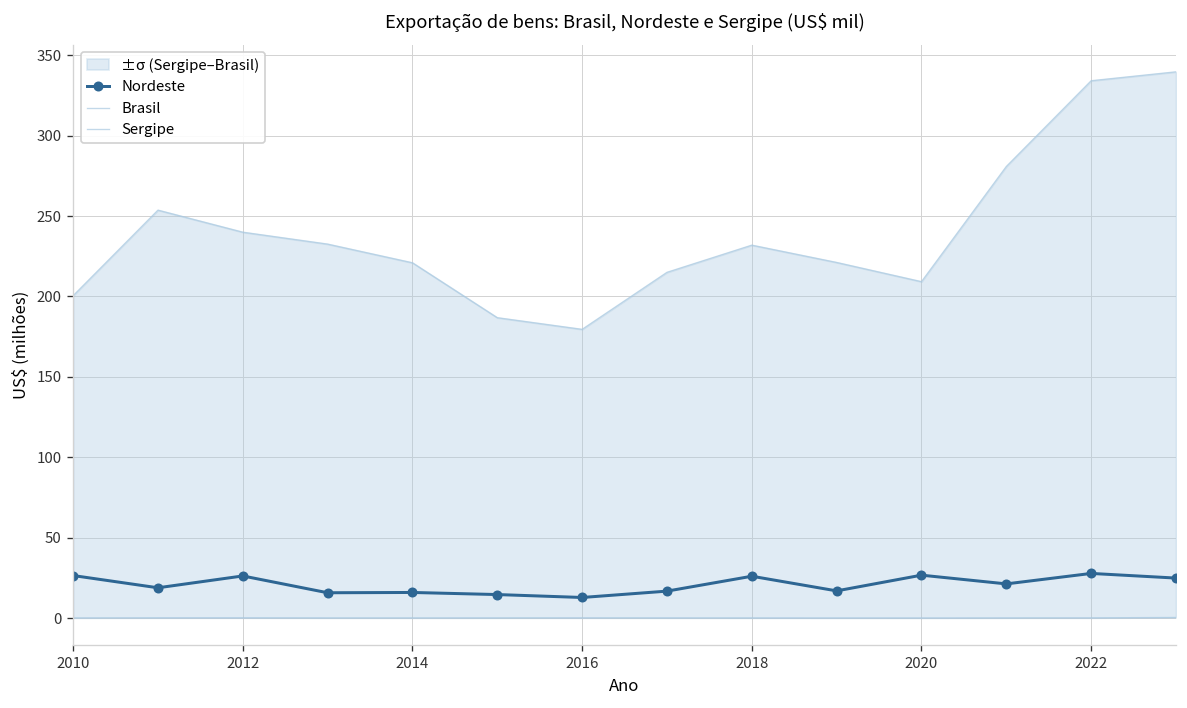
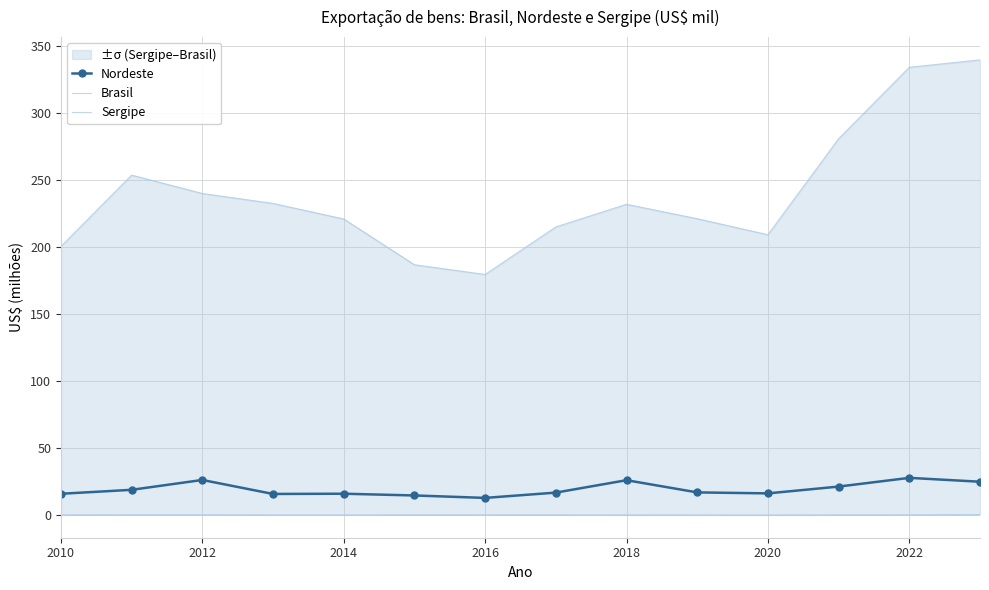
Nordeste, 2010: 26 -> 16
Nordeste, 2020: 27 -> 16
